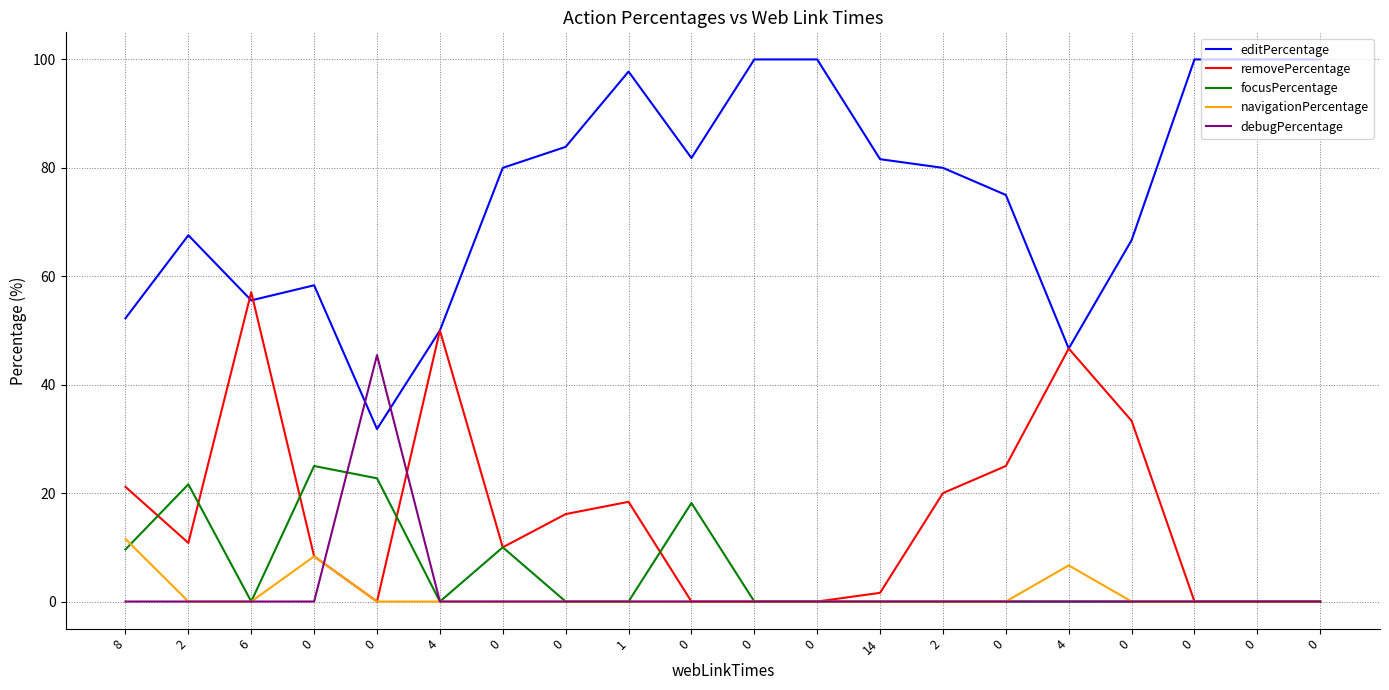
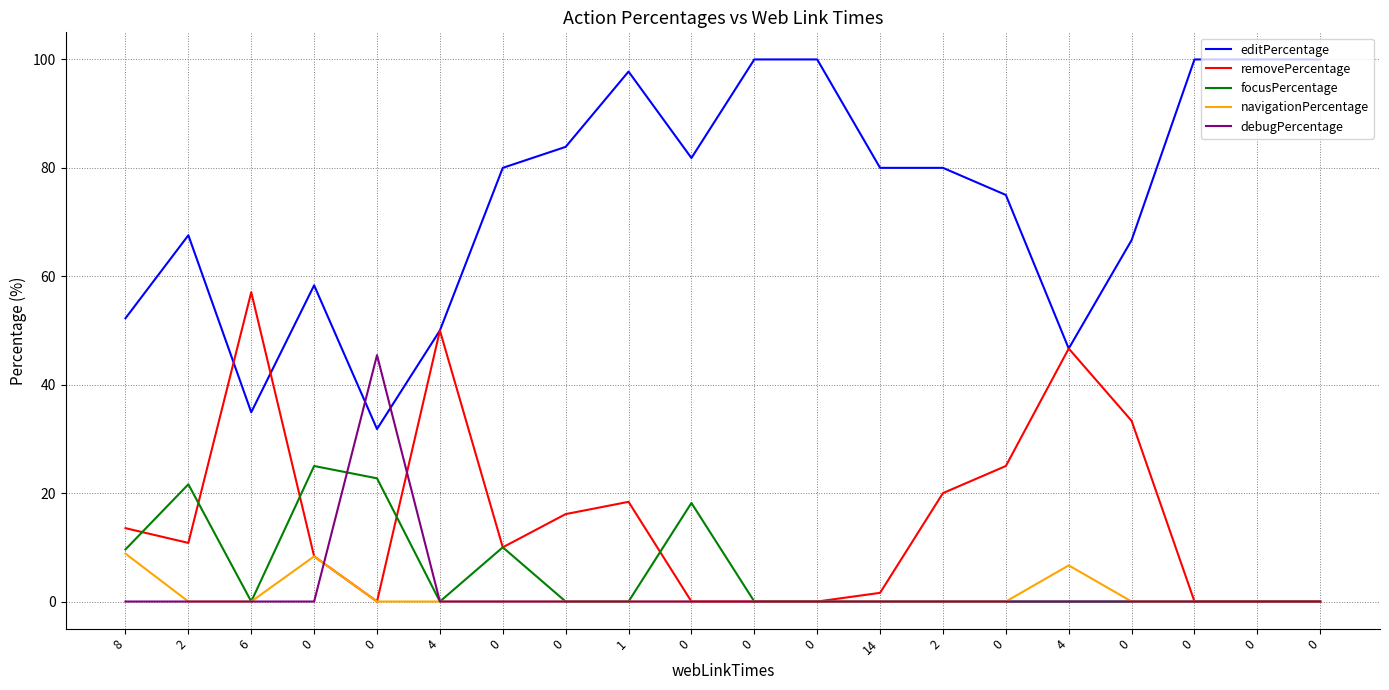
removePercentage, 8: 21 -> 14
navigationPercentage, 8: 12 -> 9
editPercentage, 6: 56 -> 35
editPercentage, 14: 82 -> 80
